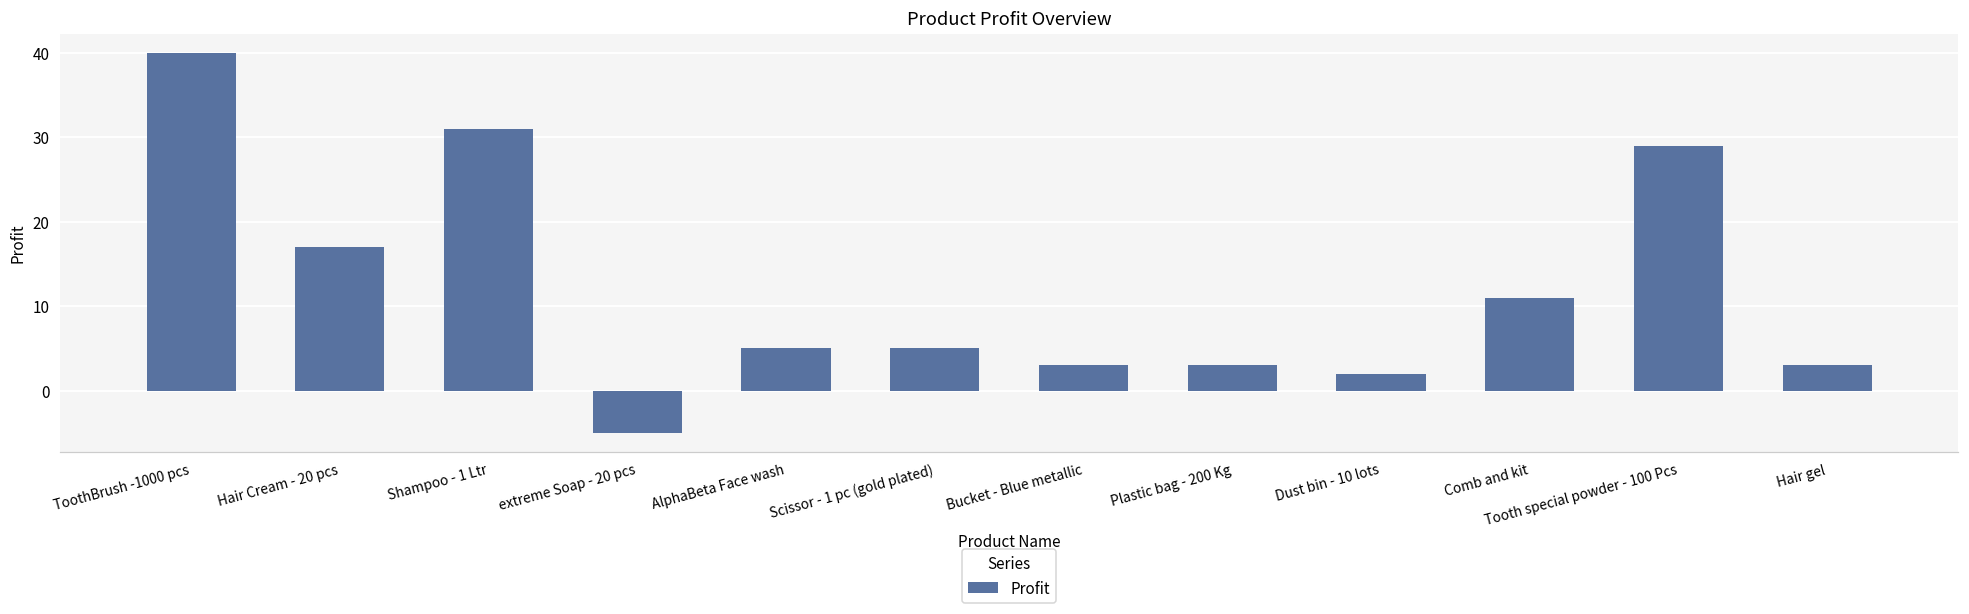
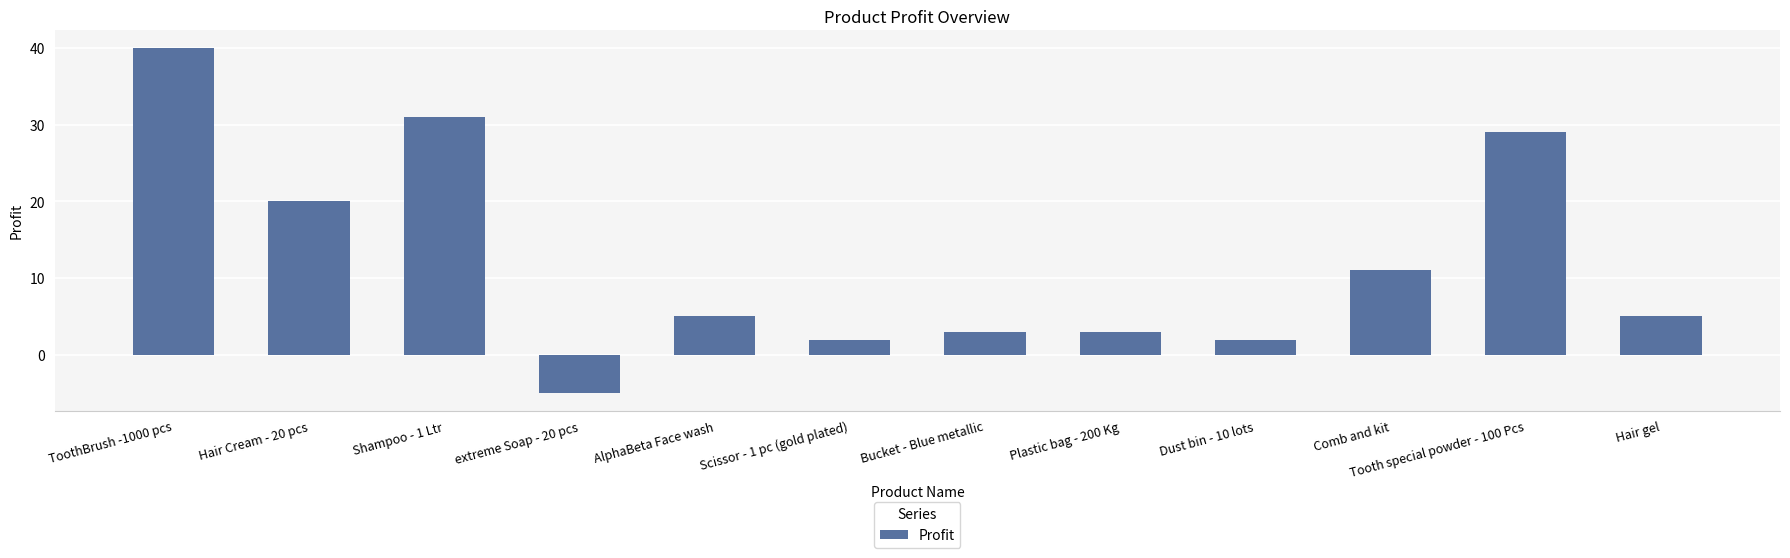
Hair Cream - 20 pcs: 17 -> 20
Scissor - 1 pc (gold plated): 5 -> 2
Hair gel: 3 -> 5
